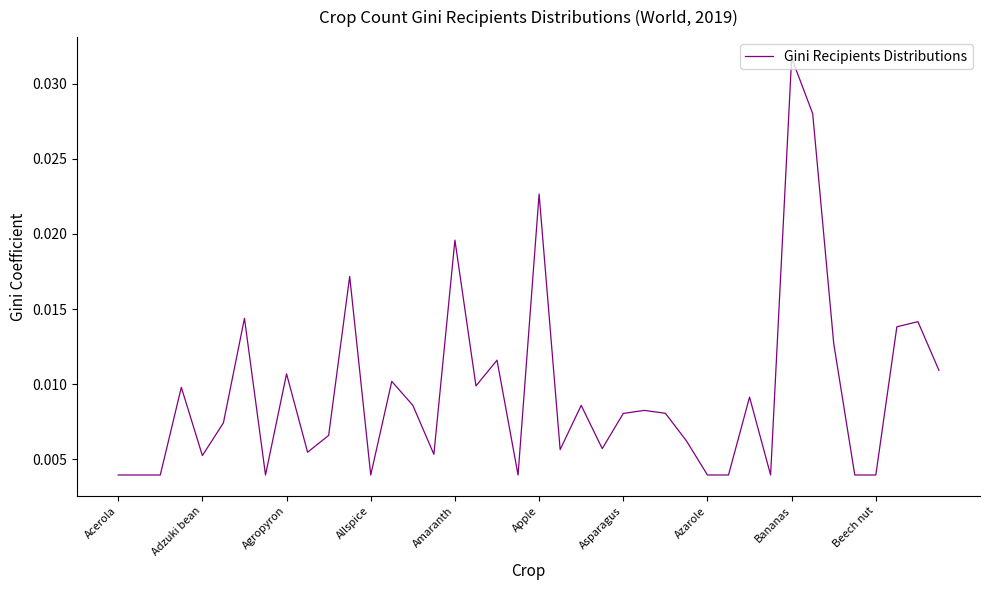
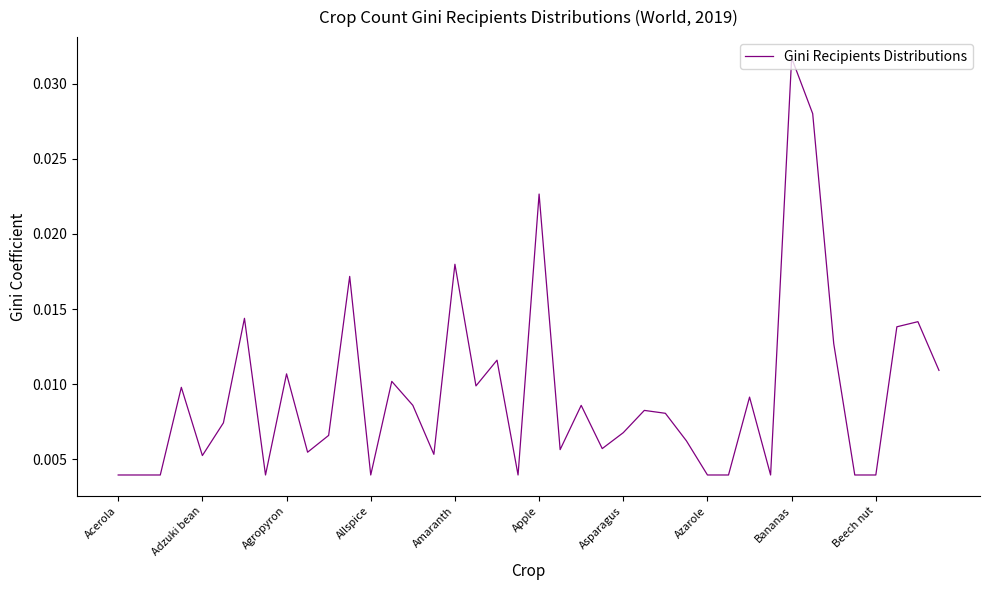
Amaranth: 0.0196 -> 0.0180
Asparagus: 0.0080 -> 0.0068
